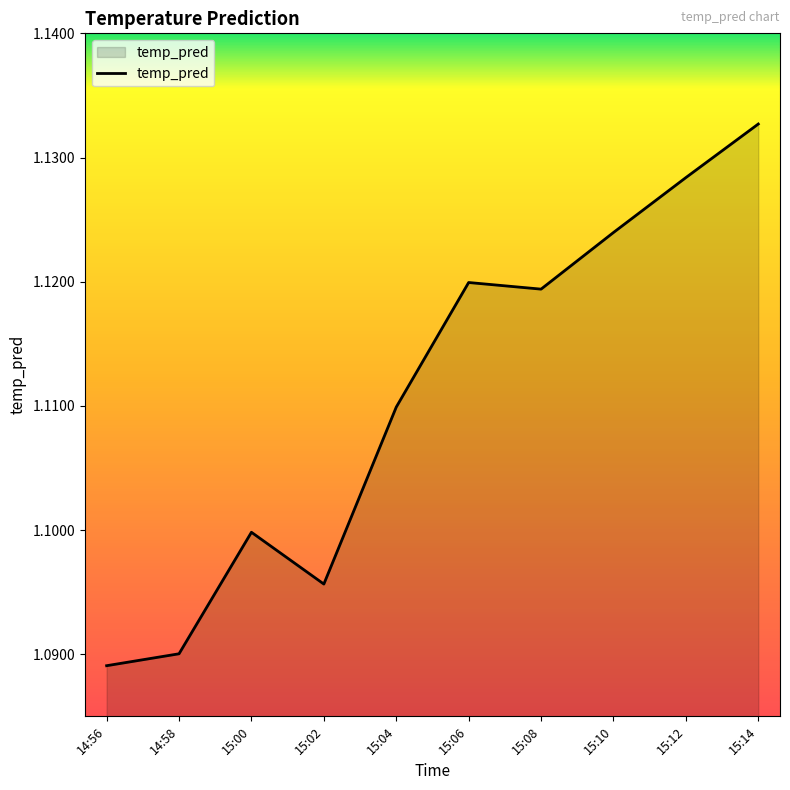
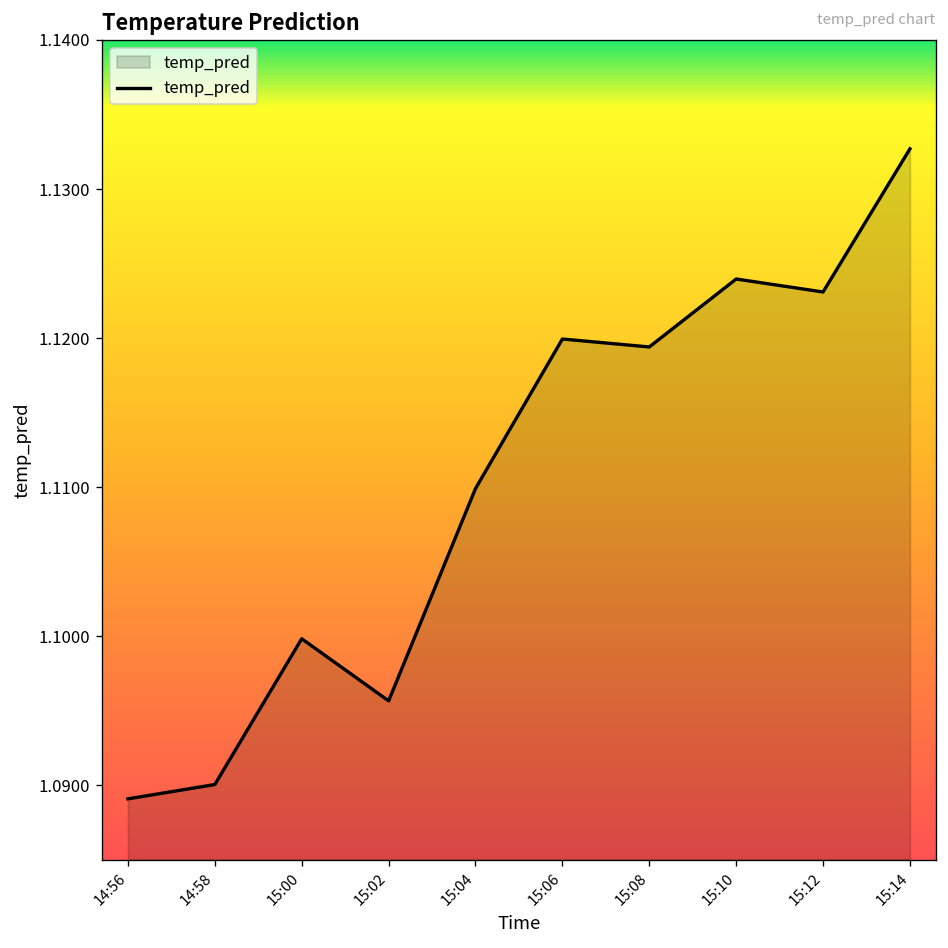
15:12: 1.1284 -> 1.1231
